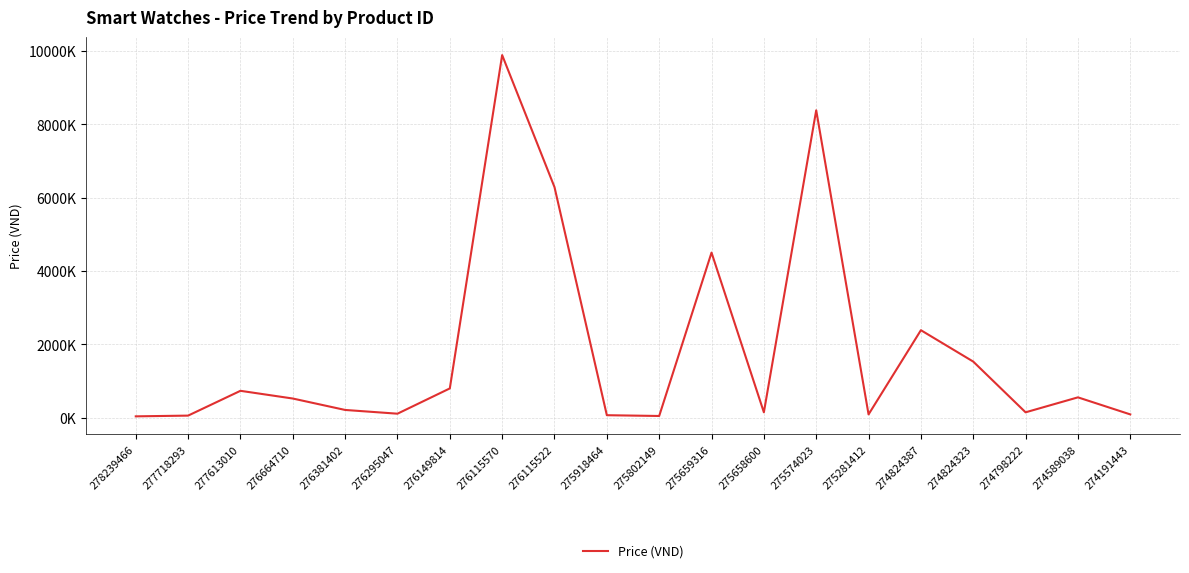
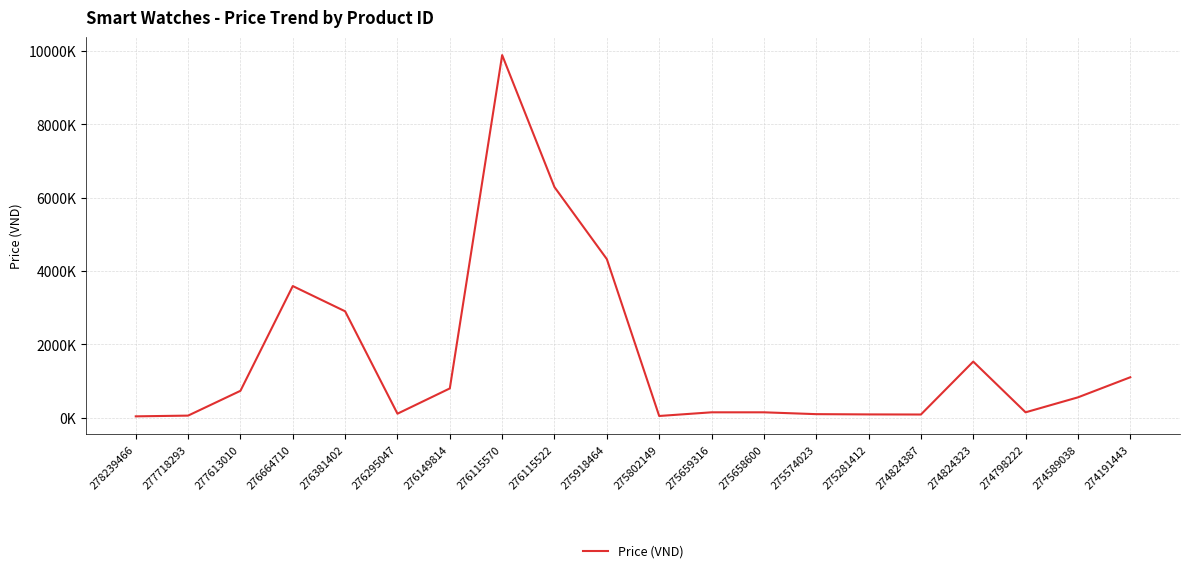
276664710: 500000 -> 3600000
276381402: 200000 -> 2900000
275918464: 100000 -> 4300000
275659316: 4500000 -> 100000
275574023: 8400000 -> 100000
274824387: 2400000 -> 100000
274191443: 100000 -> 1100000
